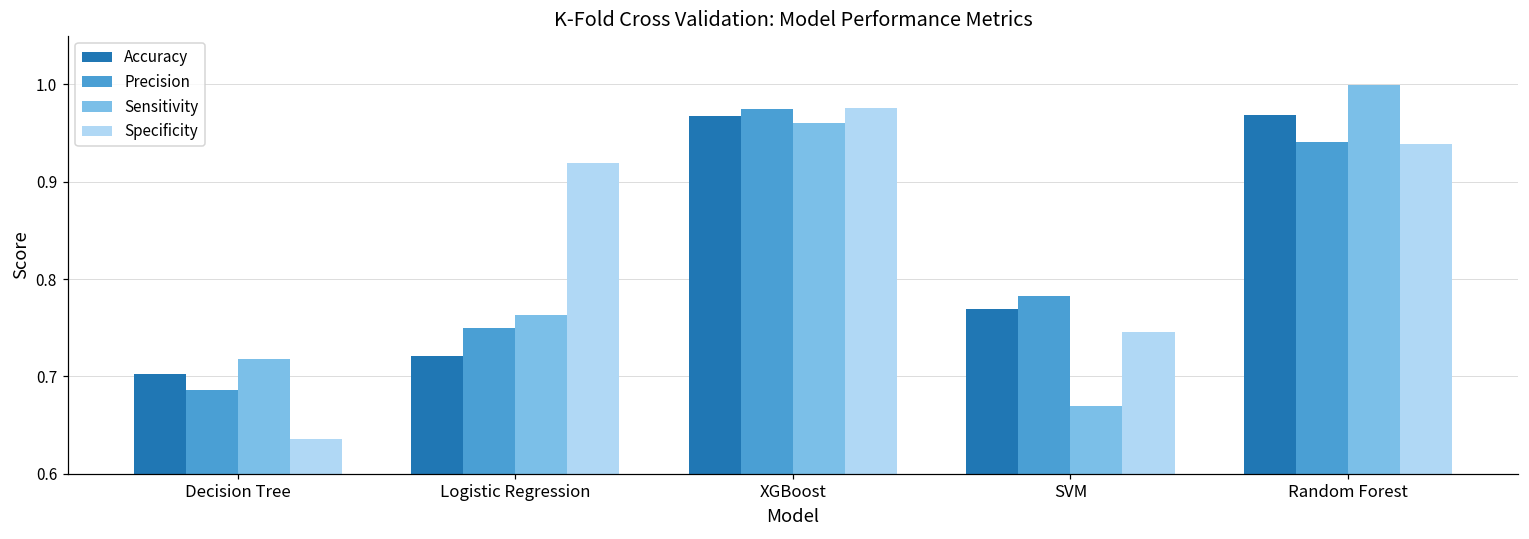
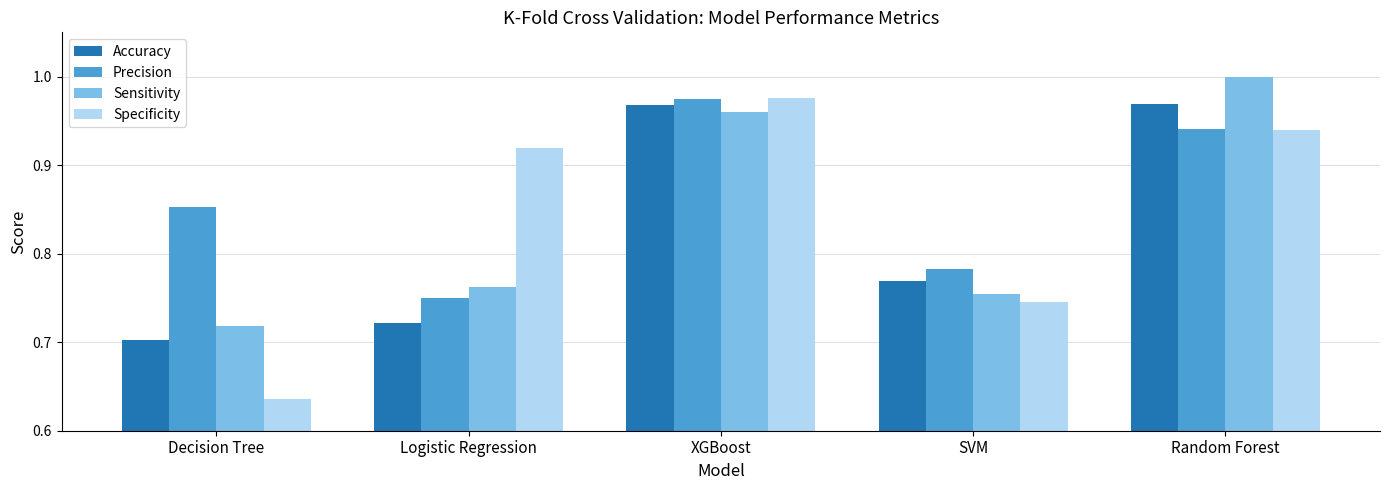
Precision, Decision Tree: 0.69 -> 0.85
Sensitivity, SVM: 0.67 -> 0.75
